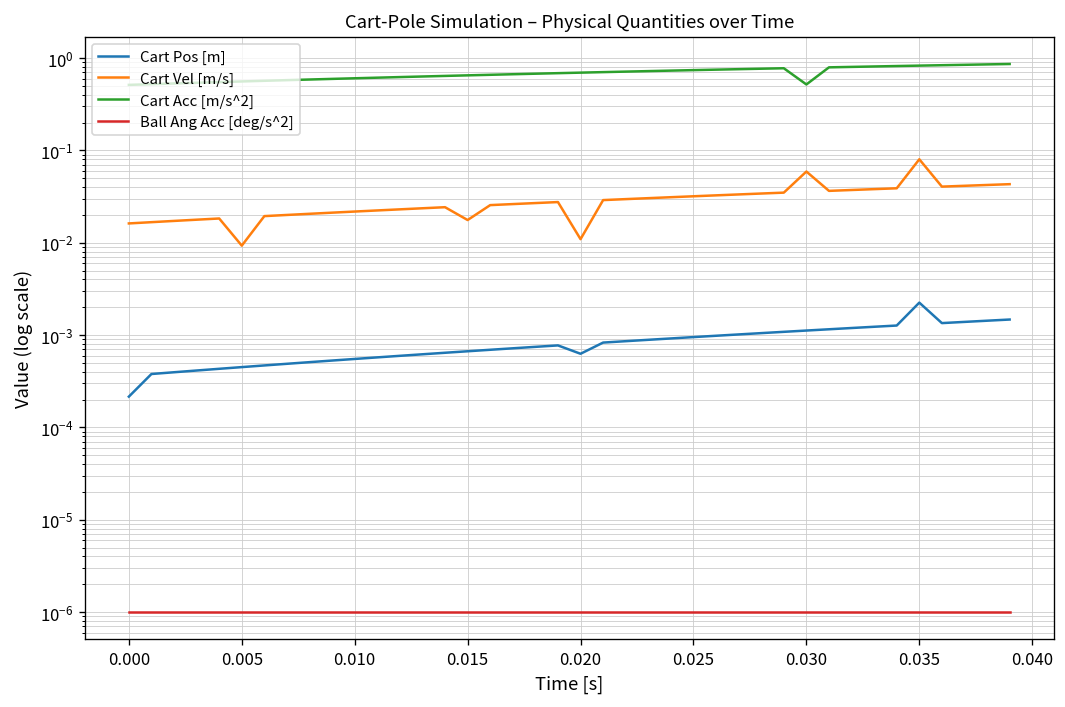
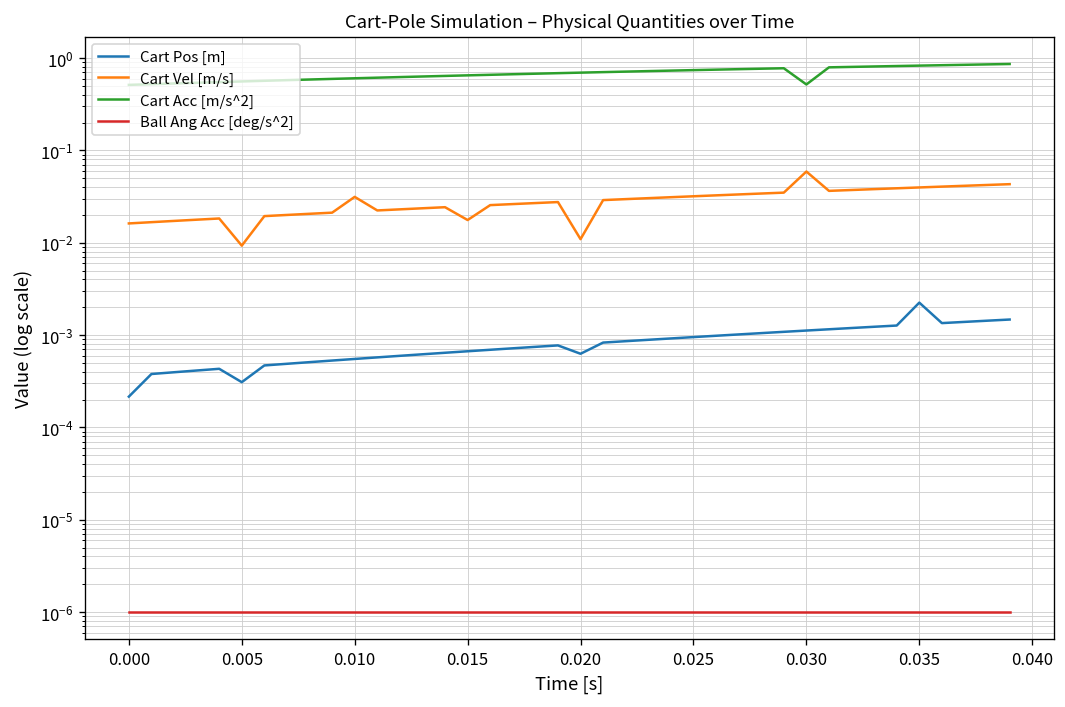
Cart Pos [m], 0.005: 0.0004 -> 0.00031
Cart Vel [m/s], 0.010: 0.022 -> 0.031
Cart Vel [m/s], 0.035: 0.08 -> 0.04
